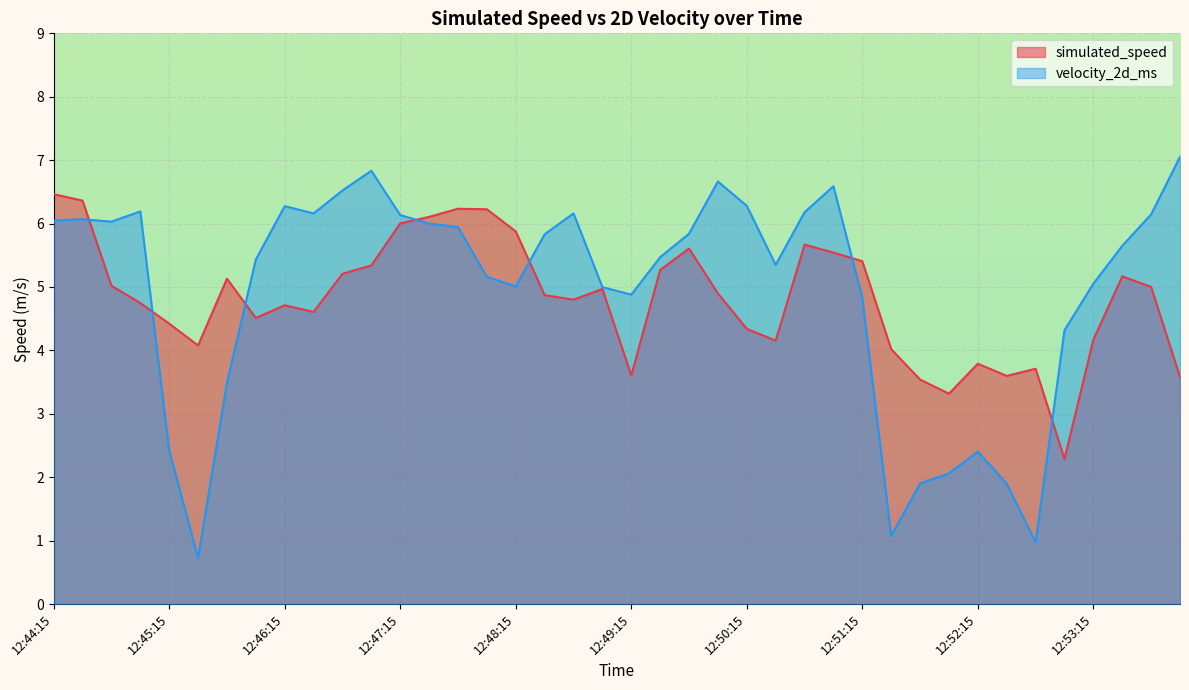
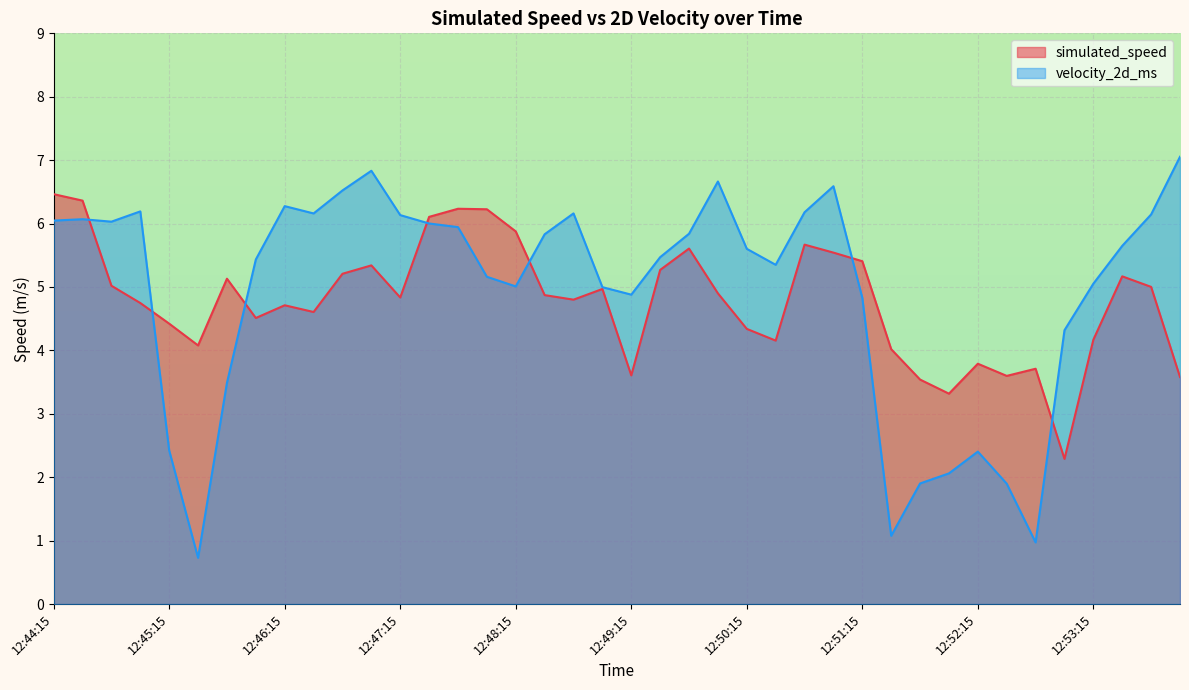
simulated_speed, 12:47:15: 6.0 -> 4.8
velocity_2d_ms, 12:50:15: 6.3 -> 5.6
